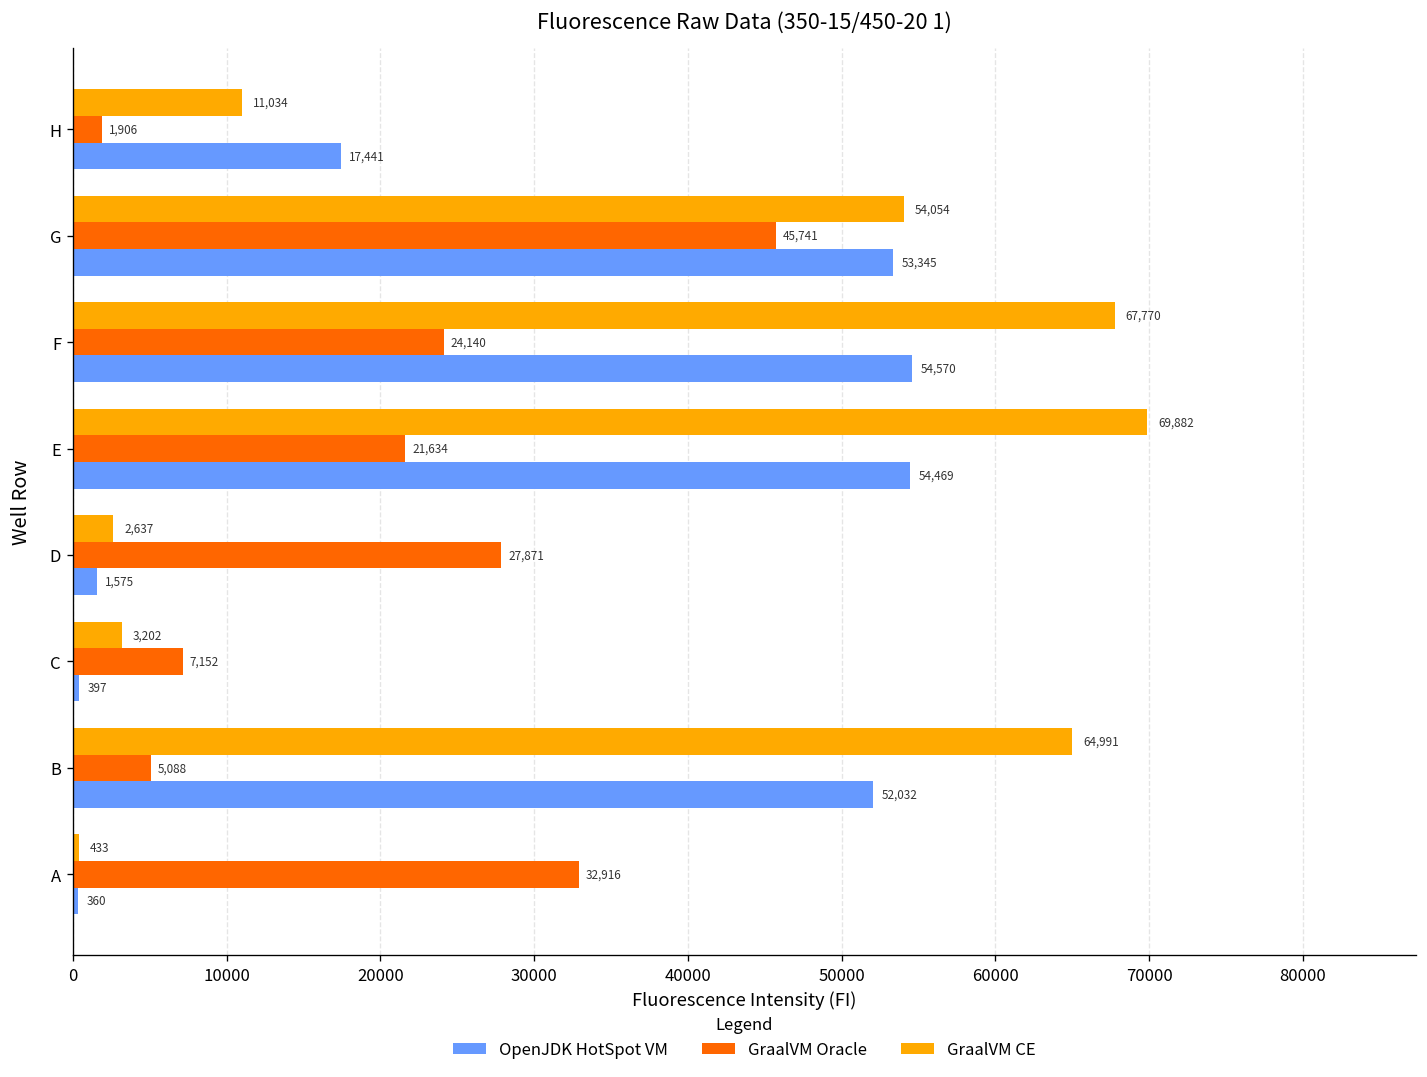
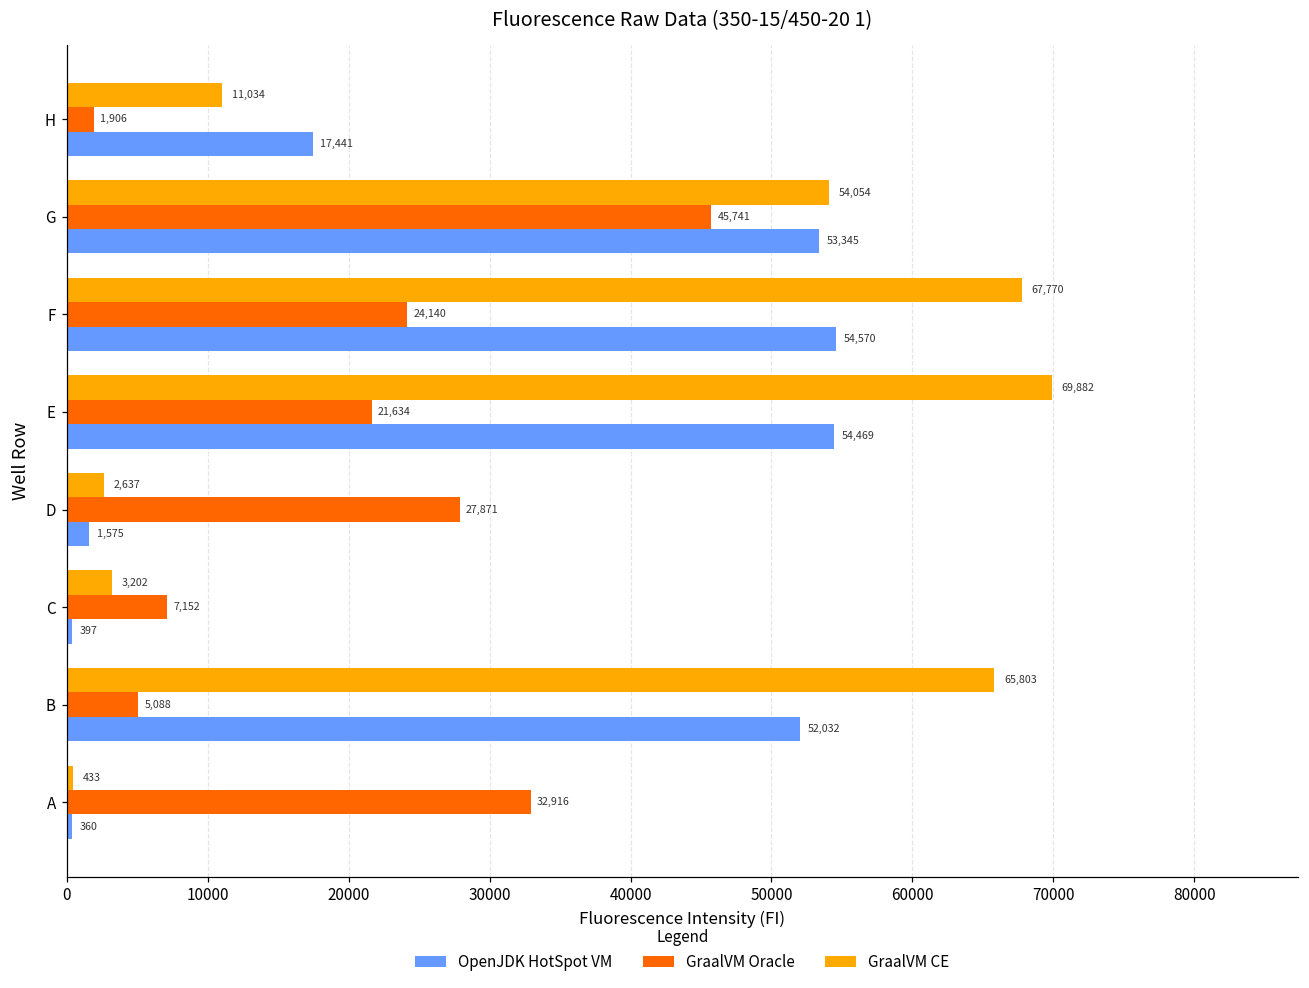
GraalVM CE, B: 64,991 -> 65,803
